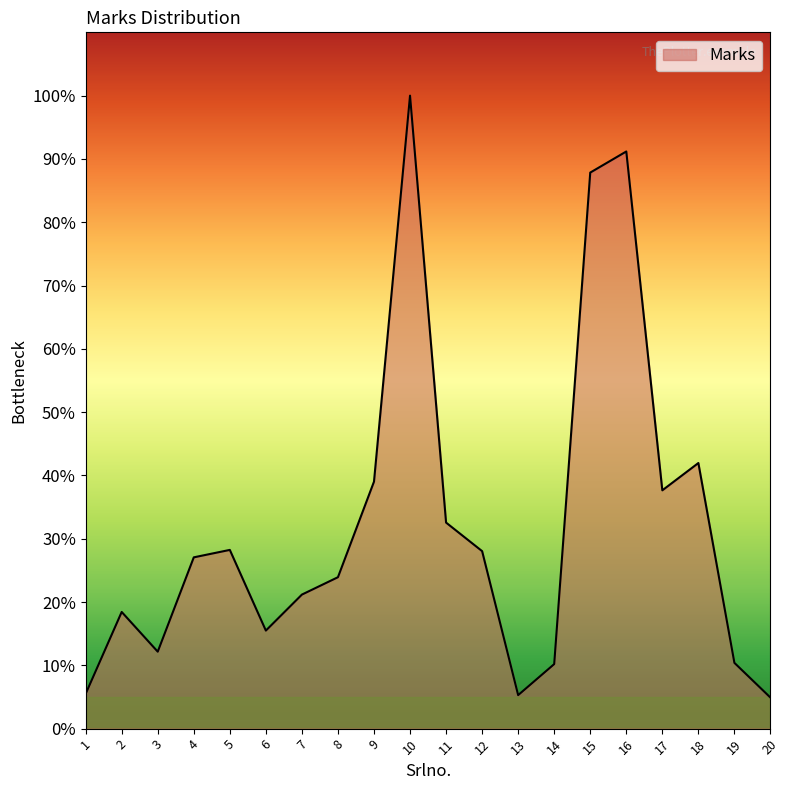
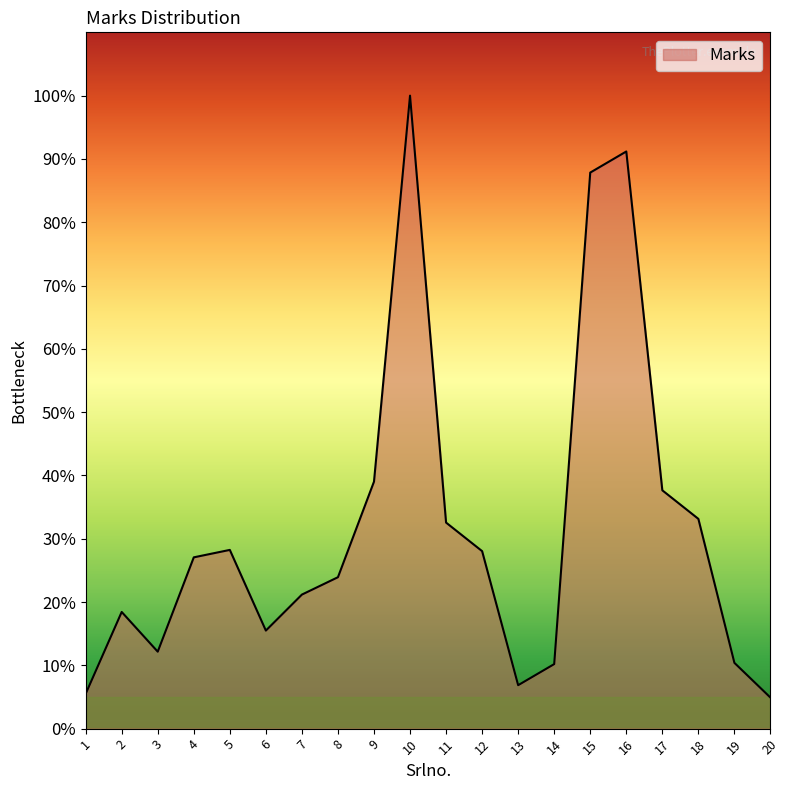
13: 5% -> 7%
18: 42% -> 33%
